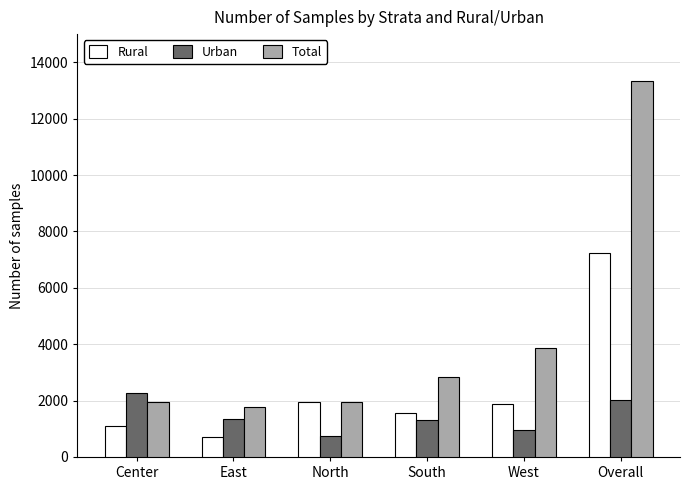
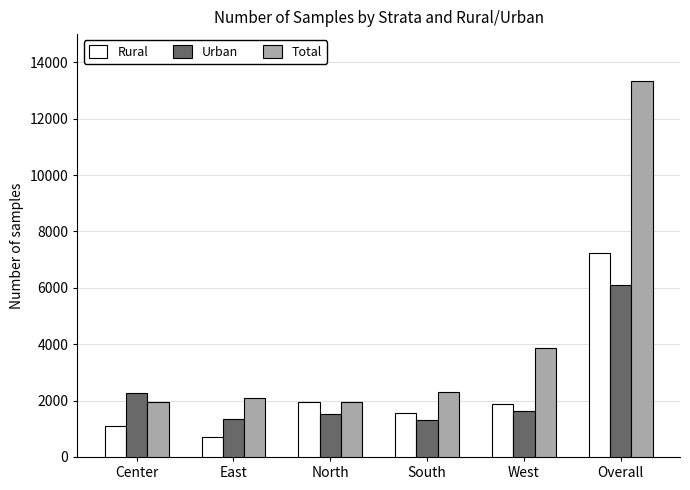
Total, East: 1800 -> 2100
Urban, North: 700 -> 1500
Total, South: 2800 -> 2300
Urban, West: 1000 -> 1600
Urban, Overall: 2000 -> 6100
